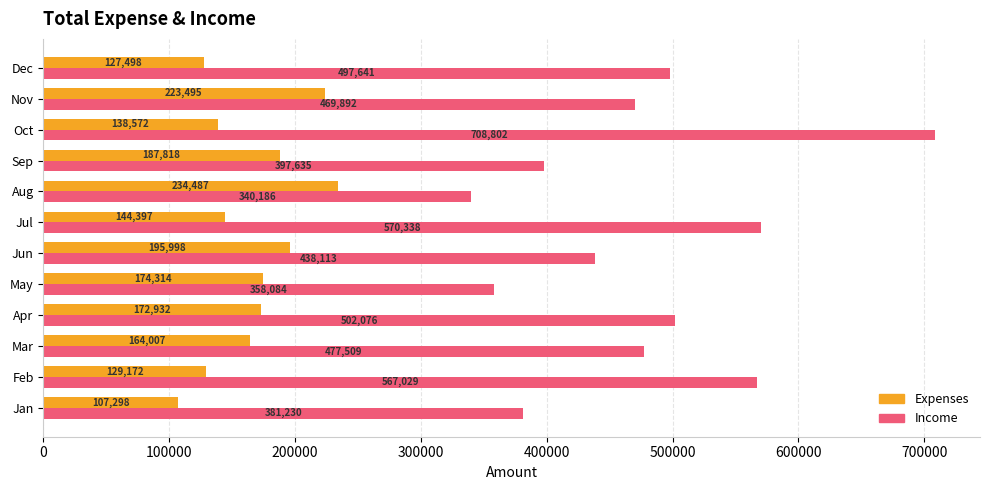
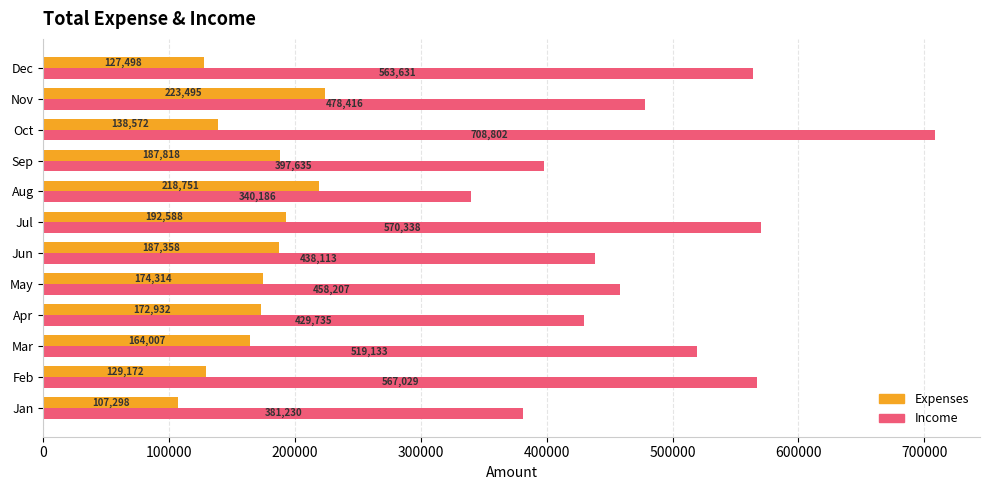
Income, Dec: 497,641 -> 563,631
Income, Nov: 469,892 -> 478,416
Expenses, Aug: 234,487 -> 218,751
Expenses, Jul: 144,397 -> 192,588
Expenses, Jun: 195,998 -> 187,358
Income, May: 358,084 -> 458,207
Income, Apr: 502,076 -> 429,735
Income, Mar: 477,509 -> 519,133
